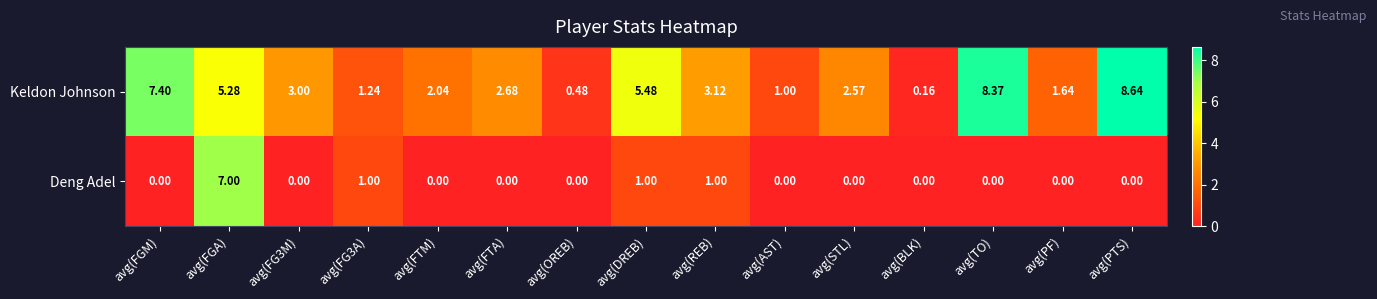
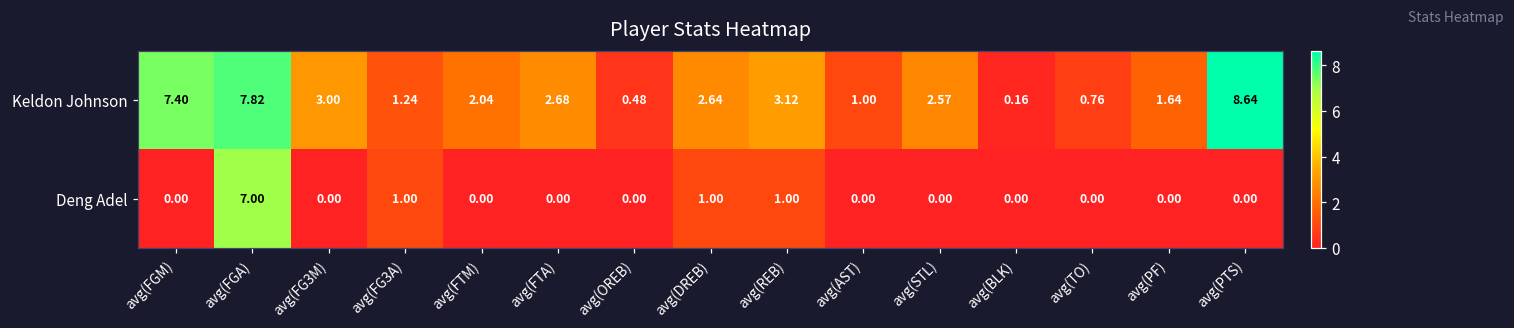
Keldon Johnson, avg(FGA): 5.28 -> 7.82
Keldon Johnson, avg(DREB): 5.48 -> 2.64
Keldon Johnson, avg(TO): 8.37 -> 0.76
